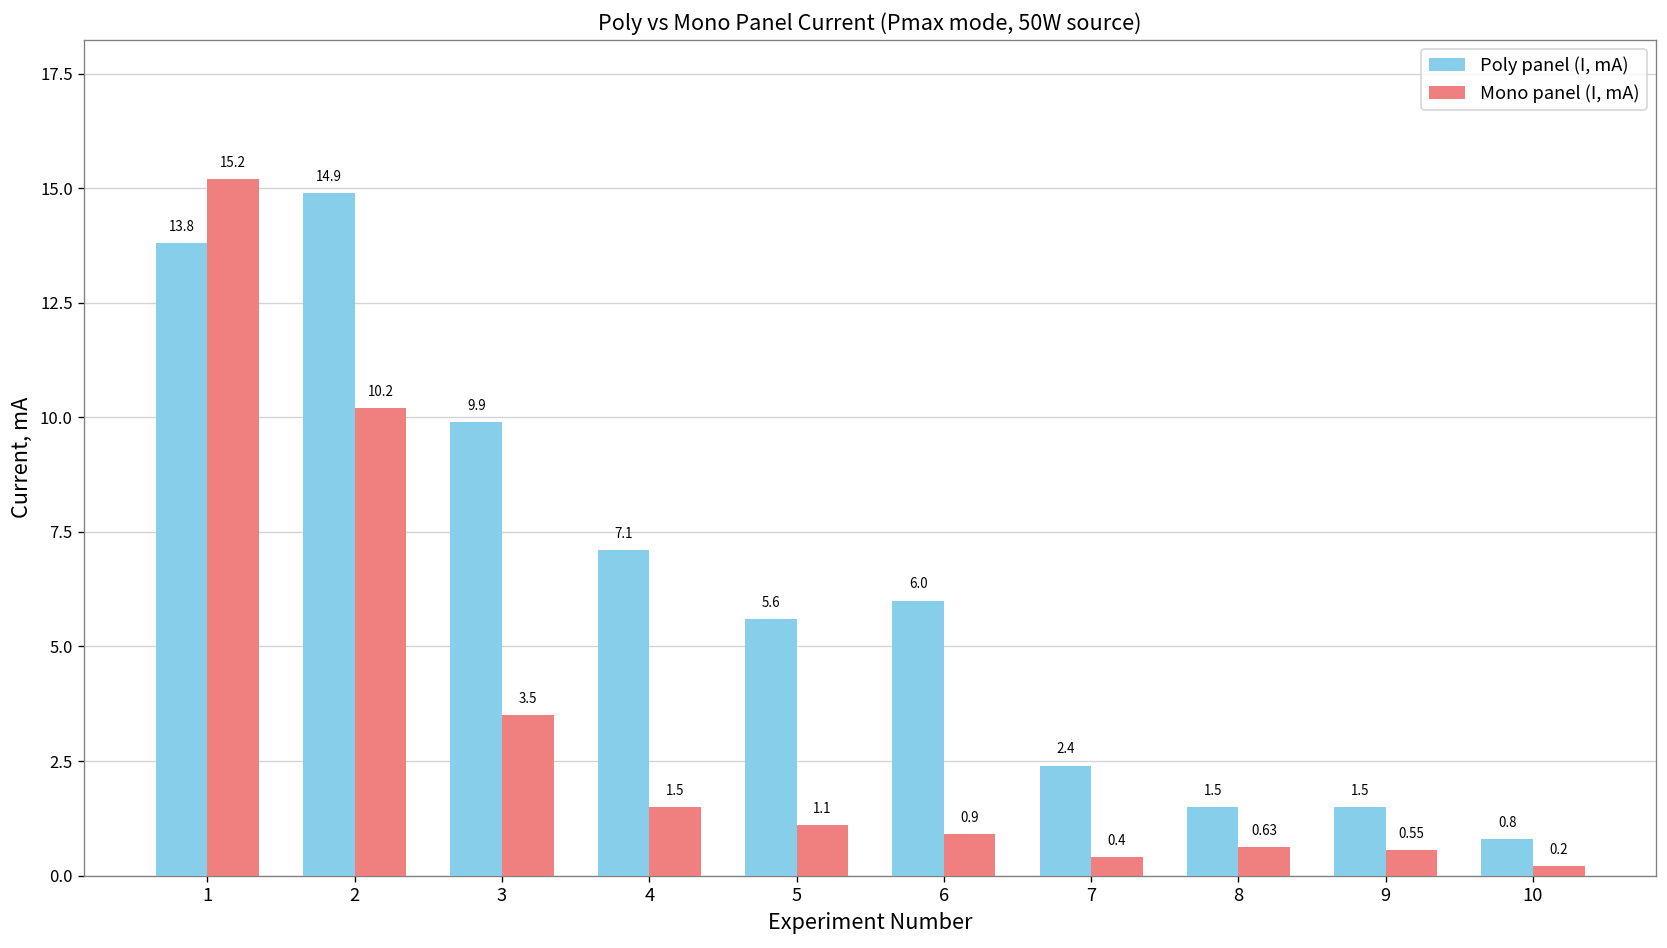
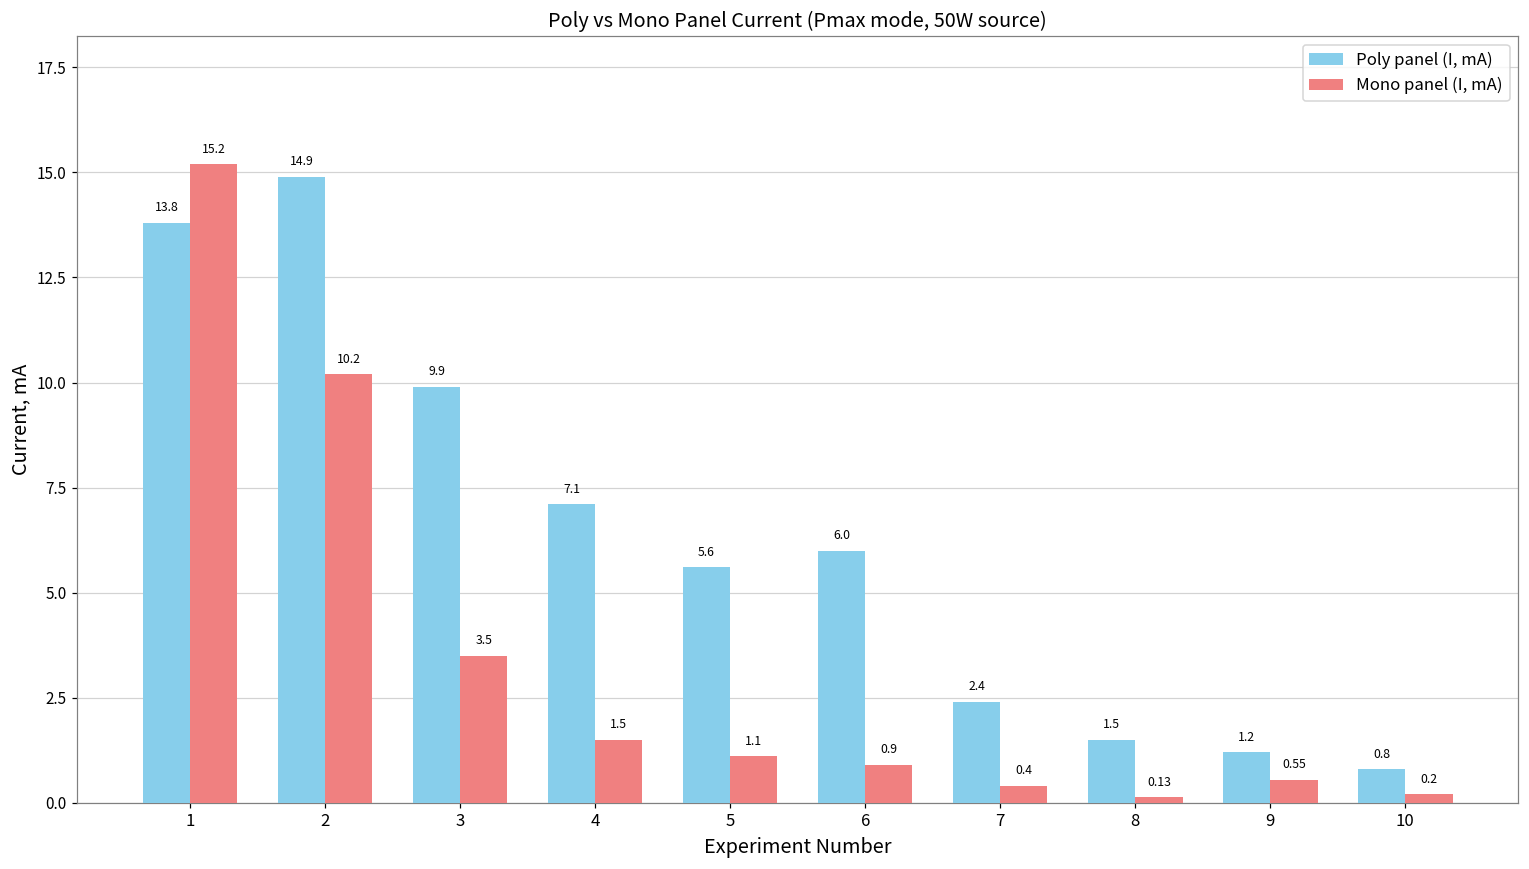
Mono panel (I, mA), 8: 0.63 -> 0.13
Poly panel (I, mA), 9: 1.5 -> 1.2
